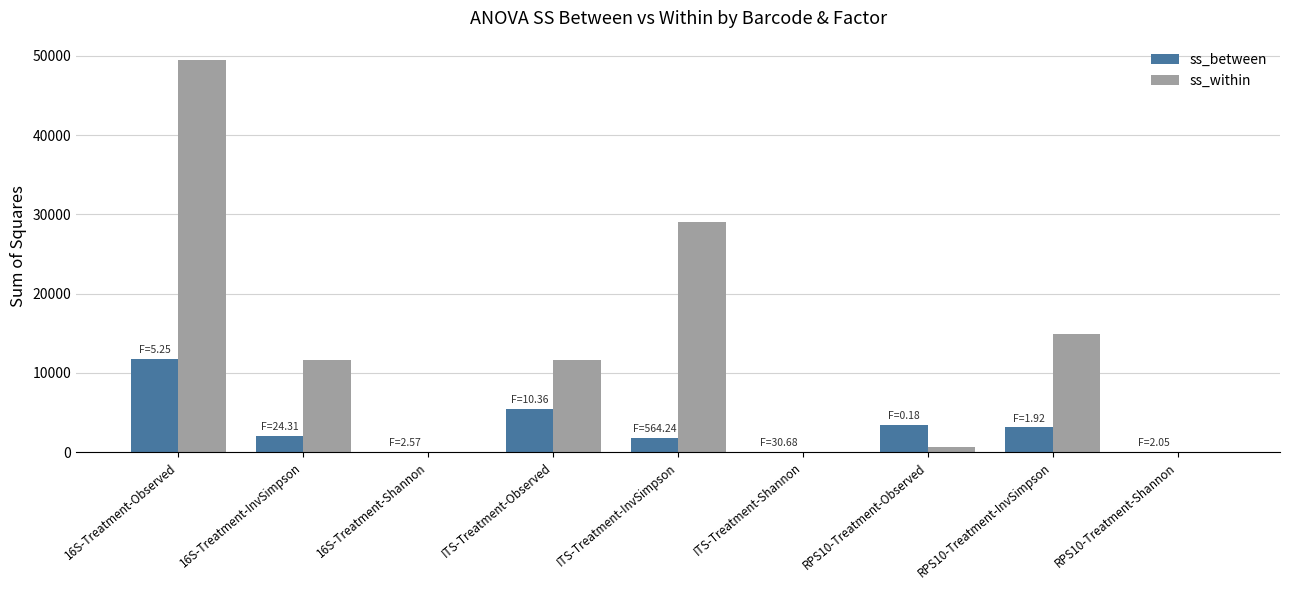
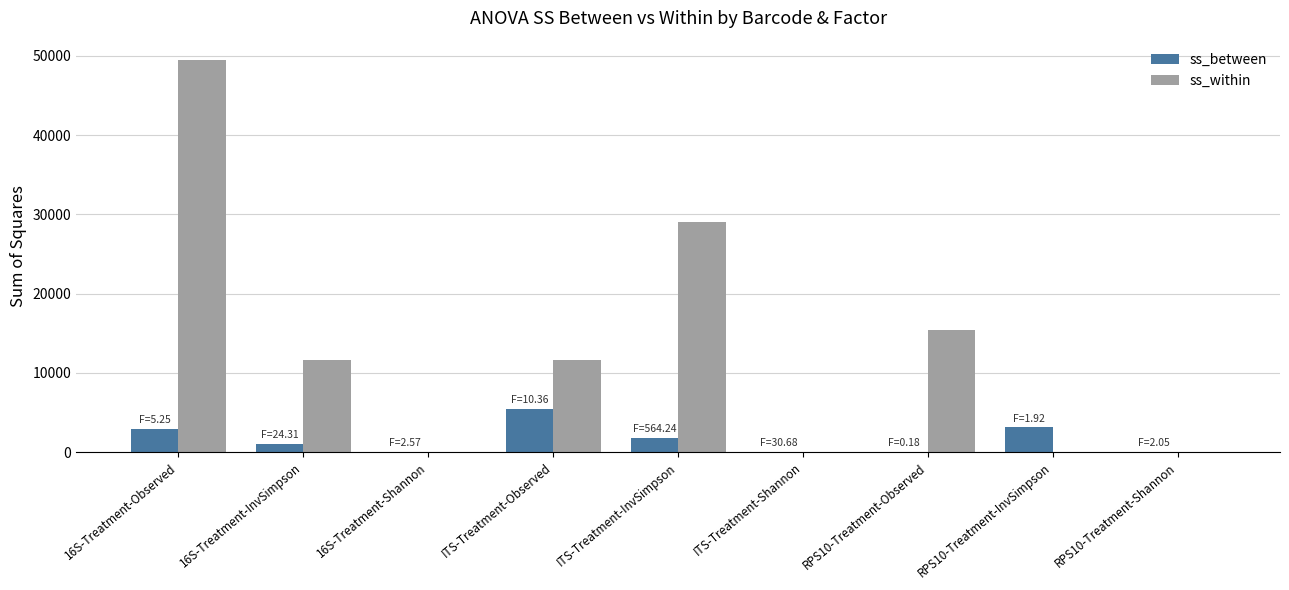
ss_between, 16S-Treatment-Observed: 12000 -> 3000
ss_between, 16S-Treatment-InvSimpson: 2000 -> 1000
ss_between, RPS10-Treatment-Observed: 3000 -> 0
ss_within, RPS10-Treatment-Observed: 1000 -> 15000
ss_within, RPS10-Treatment-InvSimpson: 15000 -> 0
